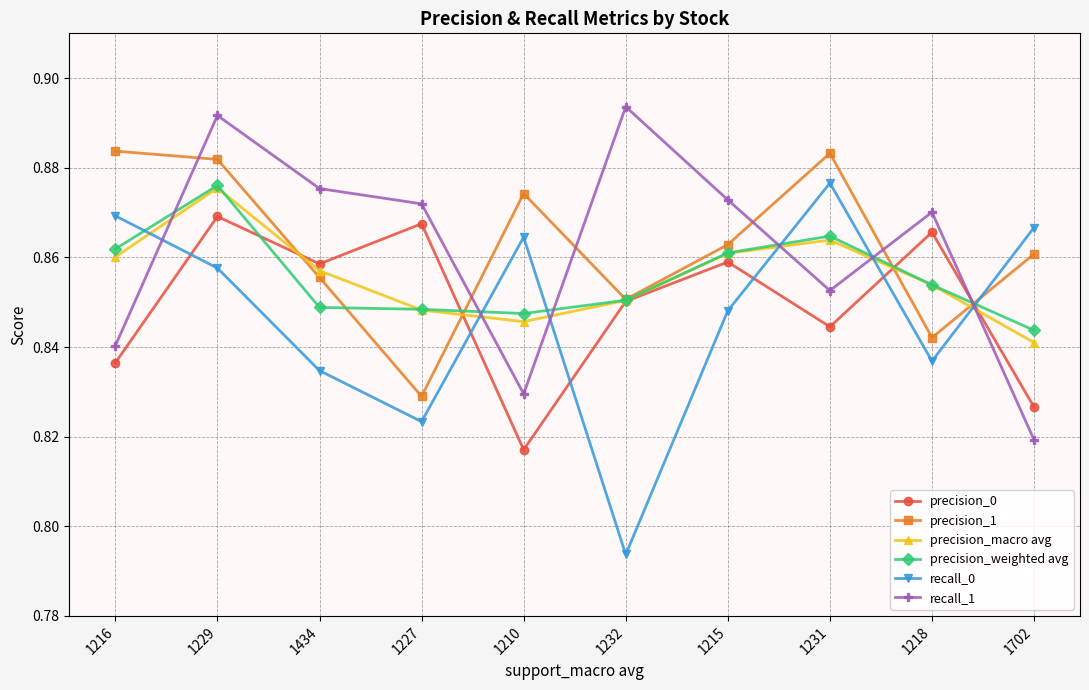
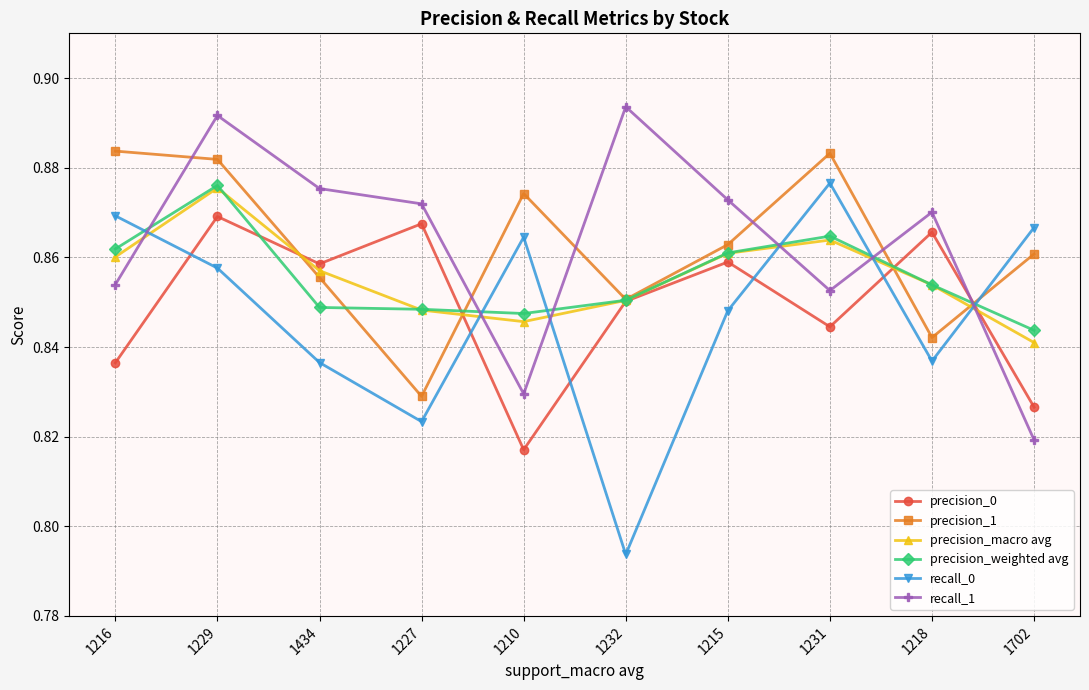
recall_1, 1216: 0.840 -> 0.854
recall_0, 1434: 0.835 -> 0.837
